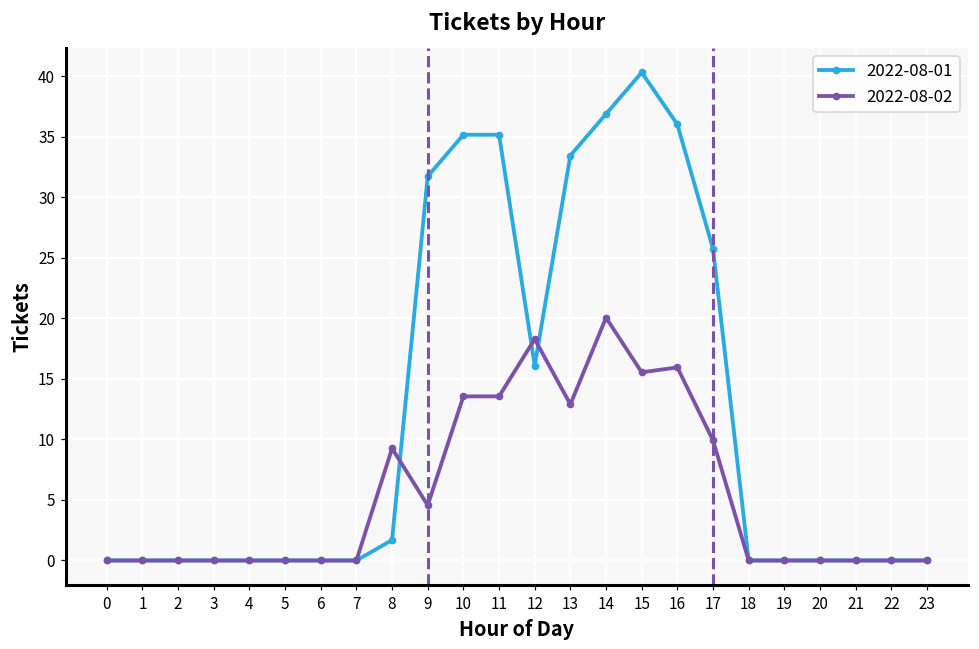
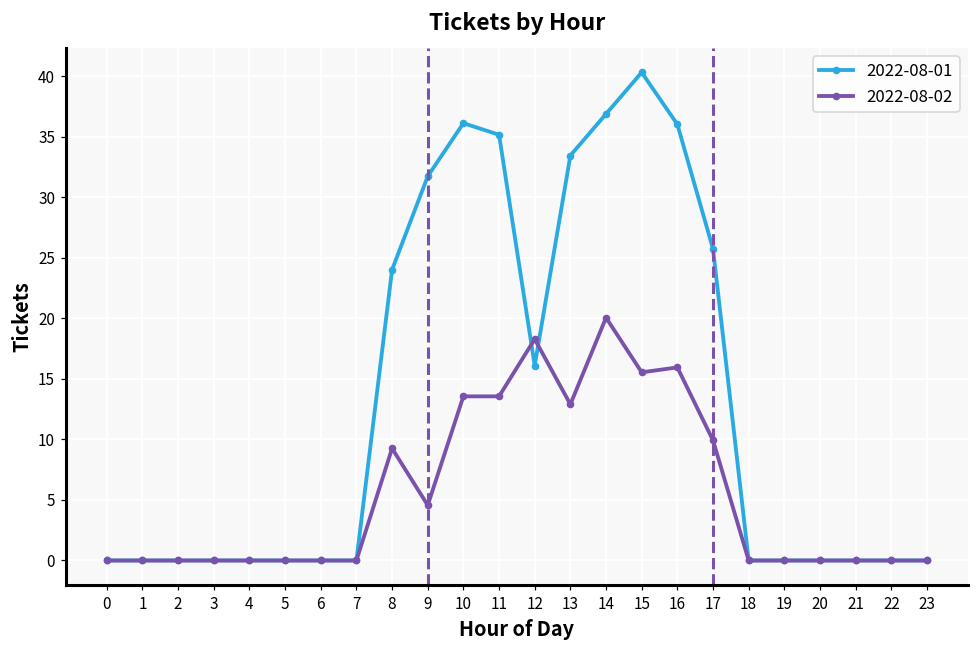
2022-08-01, 8: 1.7 -> 24.0
2022-08-01, 10: 35.2 -> 36.1
